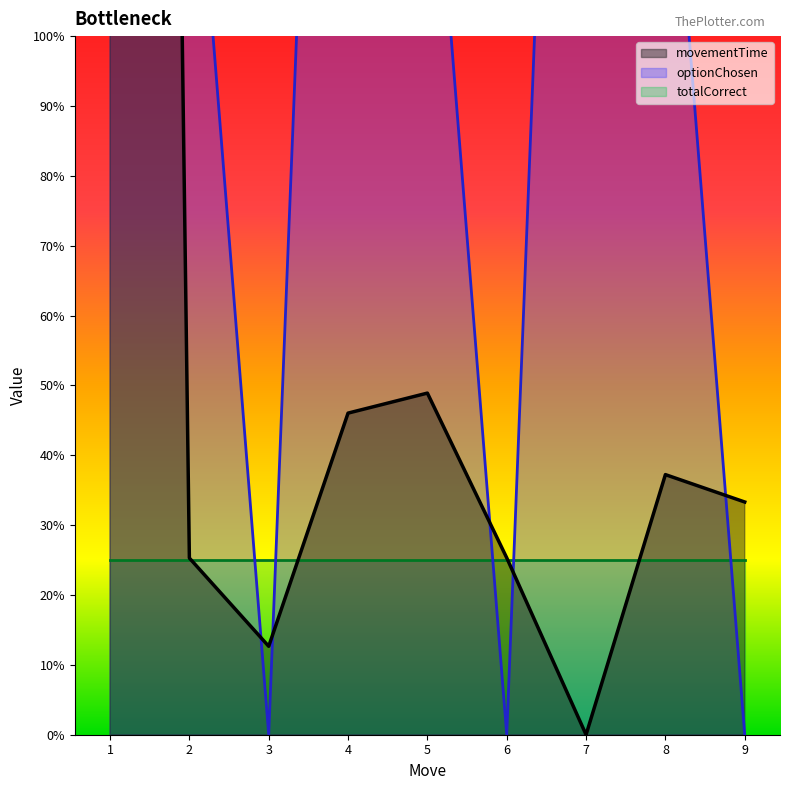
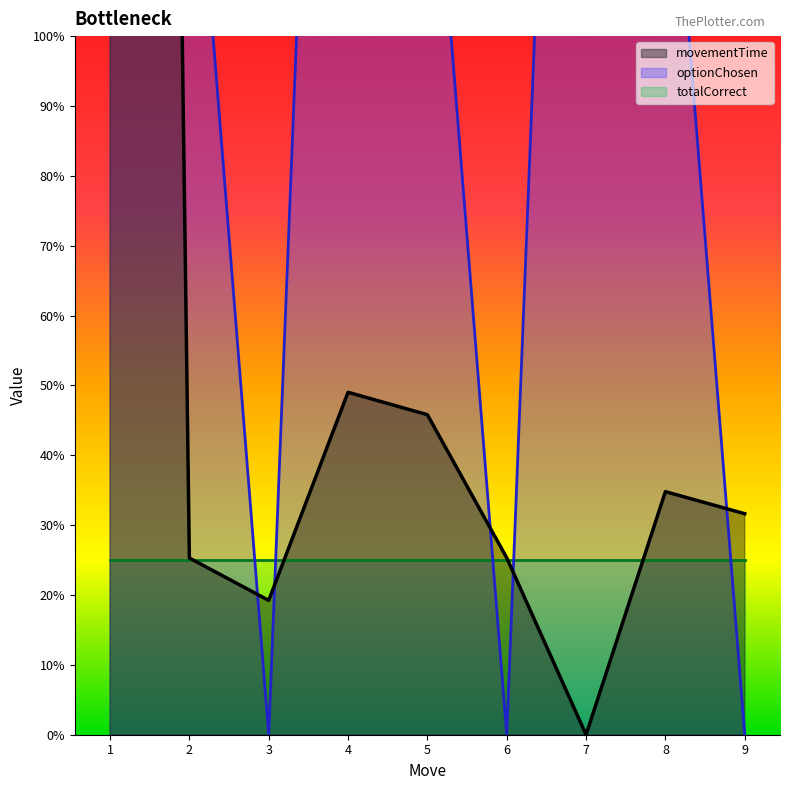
movementTime, 3: 13% -> 19%
movementTime, 4: 46% -> 49%
movementTime, 5: 49% -> 46%
movementTime, 8: 37% -> 35%
movementTime, 9: 33% -> 32%
